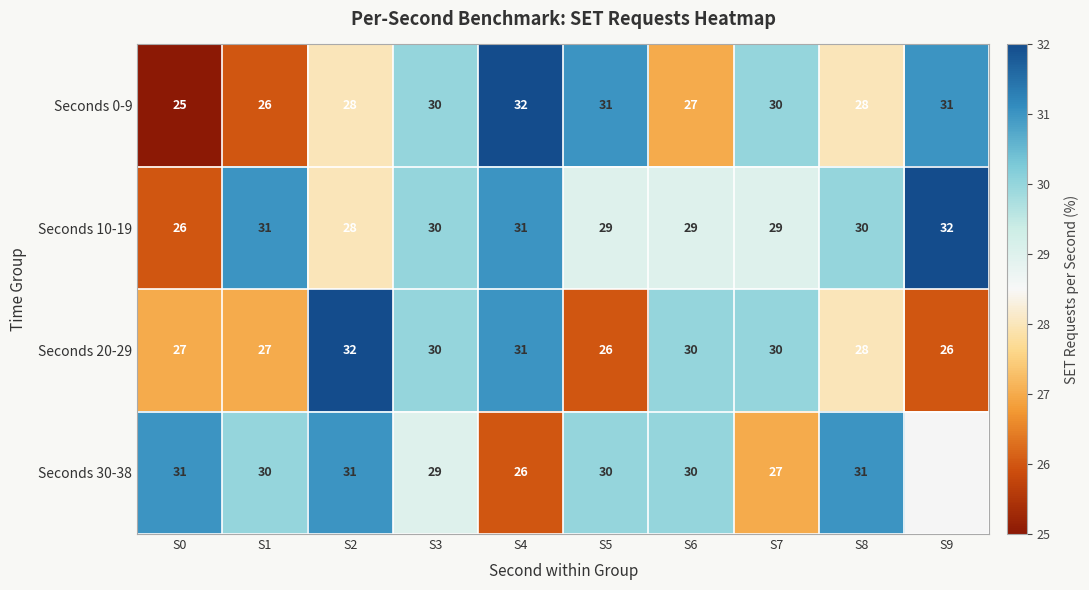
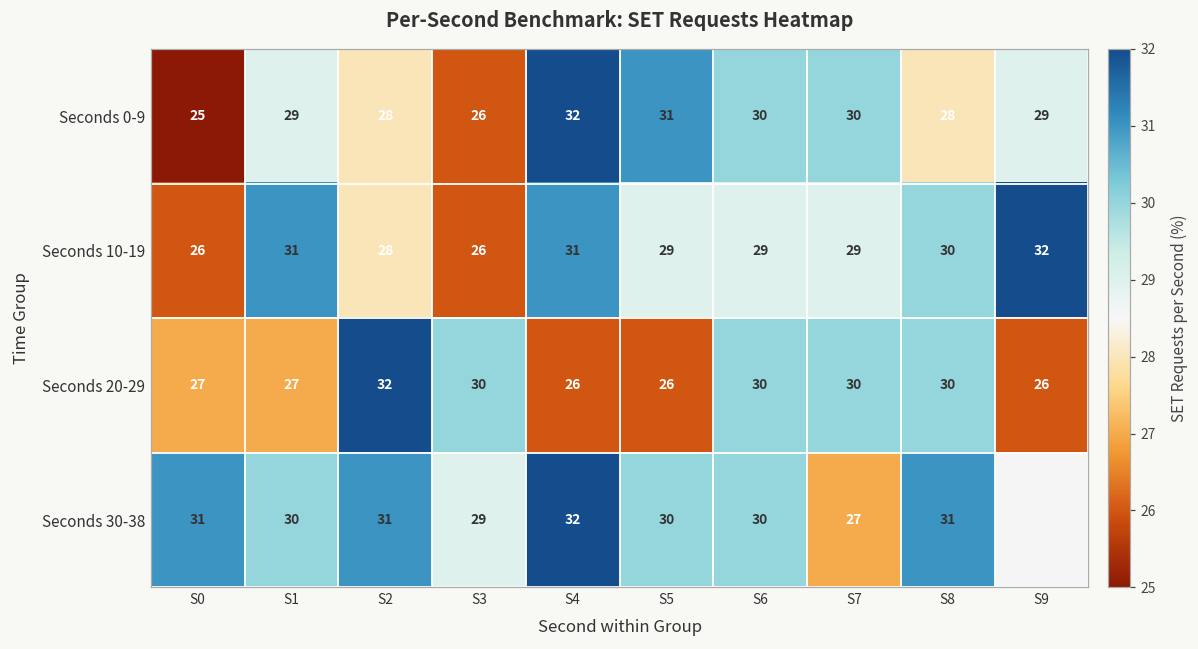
Seconds 0-9, S1: 26 -> 29
Seconds 0-9, S3: 30 -> 26
Seconds 0-9, S6: 27 -> 30
Seconds 0-9, S9: 31 -> 29
Seconds 10-19, S3: 30 -> 26
Seconds 20-29, S4: 31 -> 26
Seconds 20-29, S8: 28 -> 30
Seconds 30-38, S4: 26 -> 32
